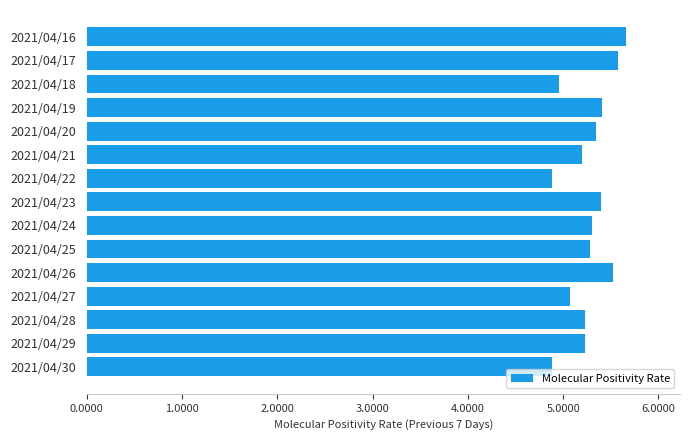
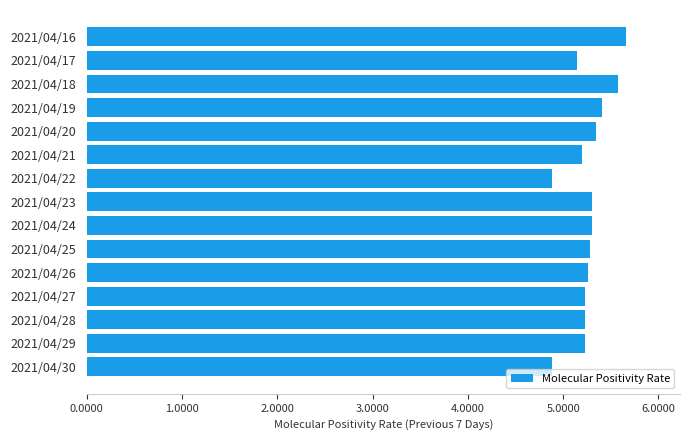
2021/04/17: 5.6 -> 5.1
2021/04/18: 5.0 -> 5.6
2021/04/23: 5.4 -> 5.3
2021/04/26: 5.5 -> 5.3
2021/04/27: 5.1 -> 5.2
